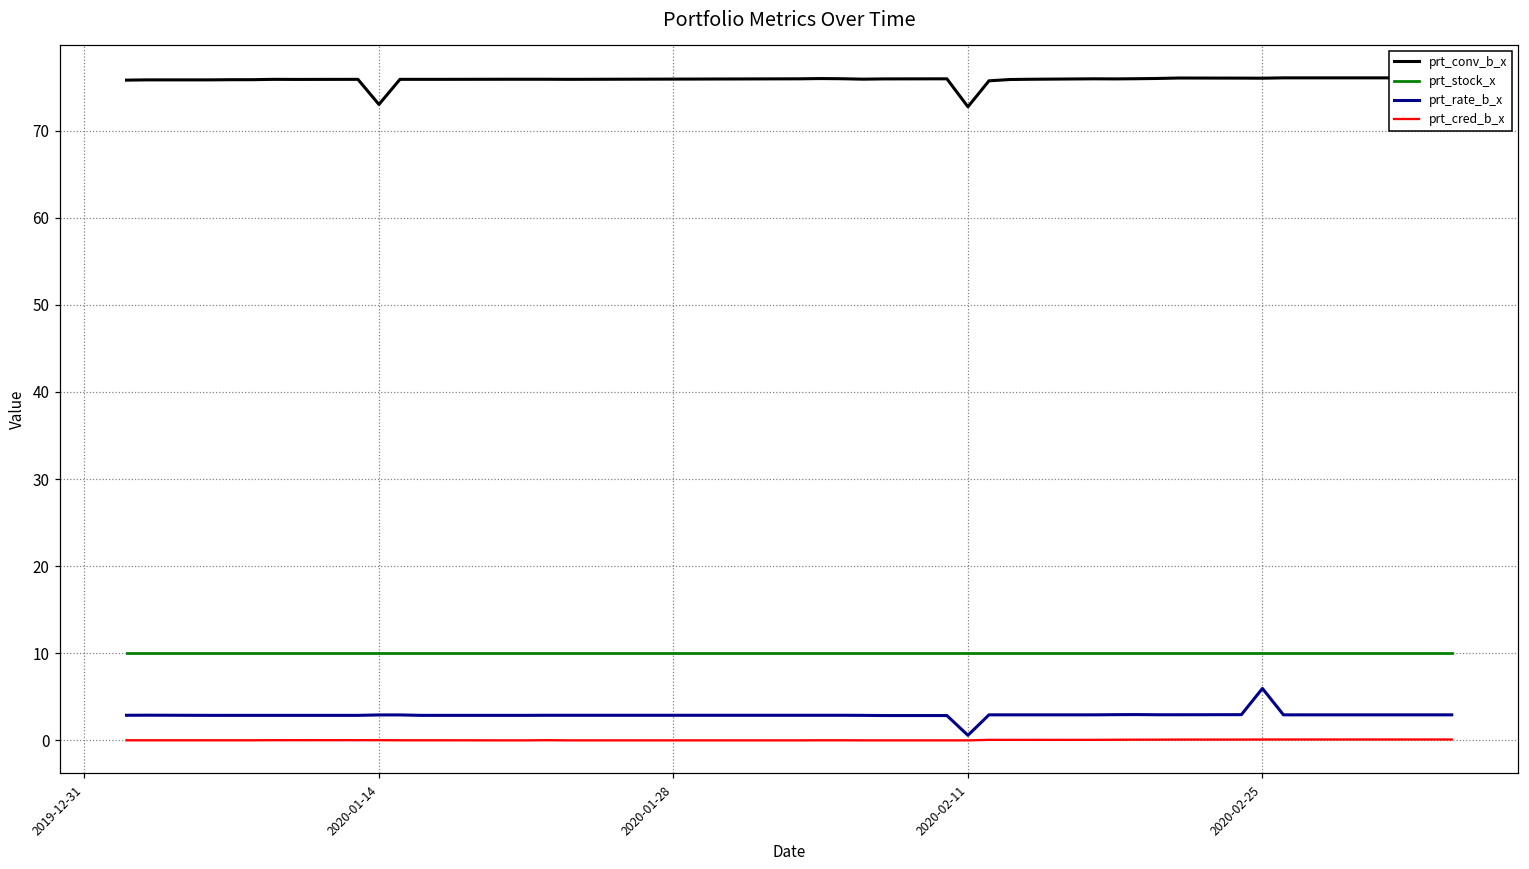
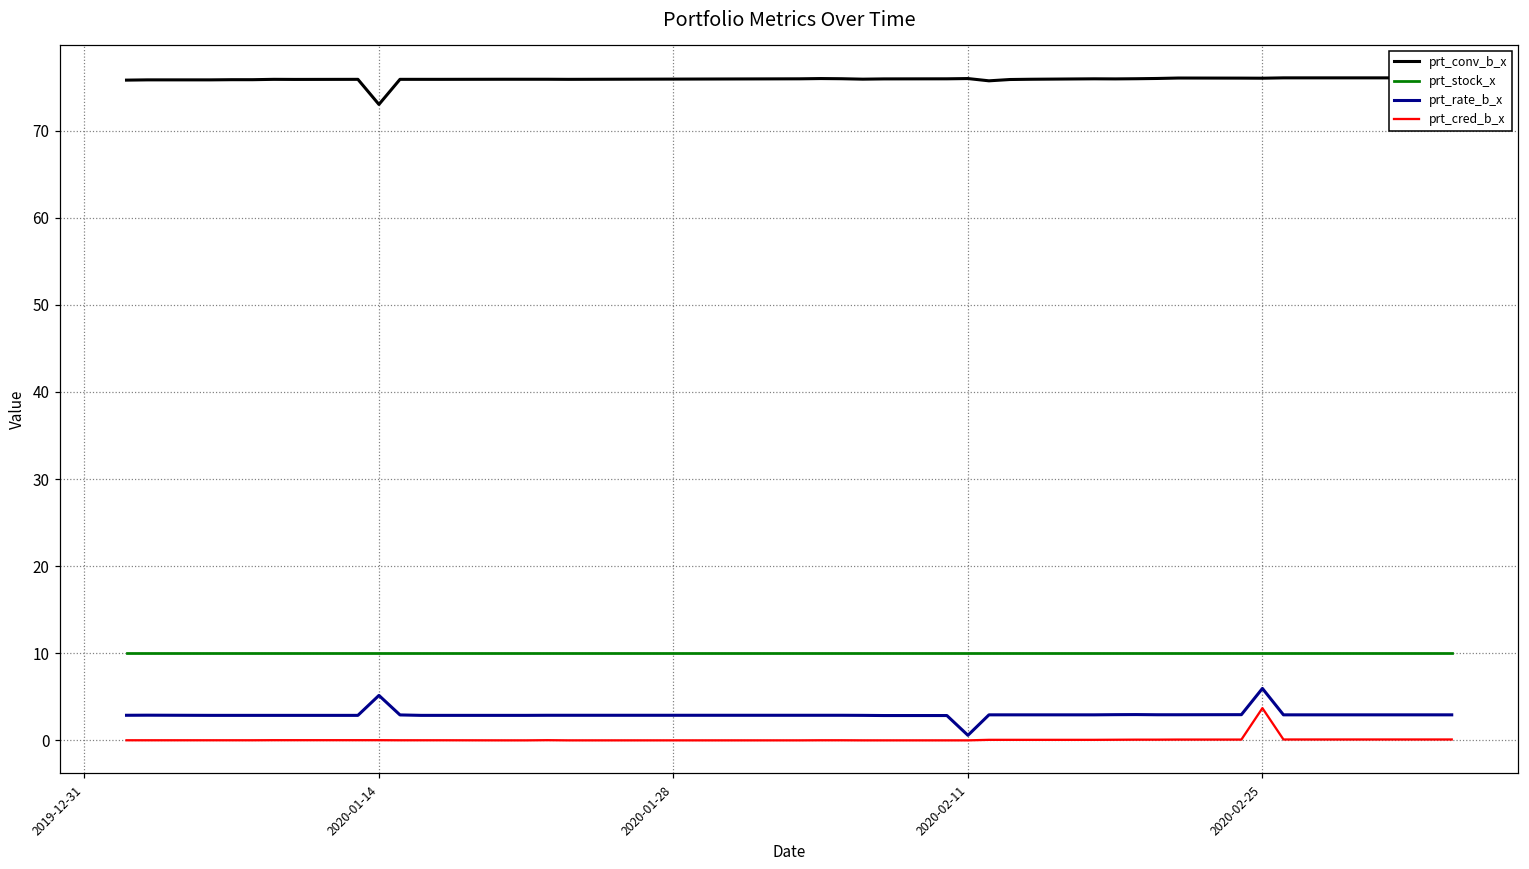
prt_rate_b_x, 2020-01-14: 3 -> 5
prt_conv_b_x, 2020-02-11: 73 -> 76
prt_cred_b_x, 2020-02-25: 0 -> 4
